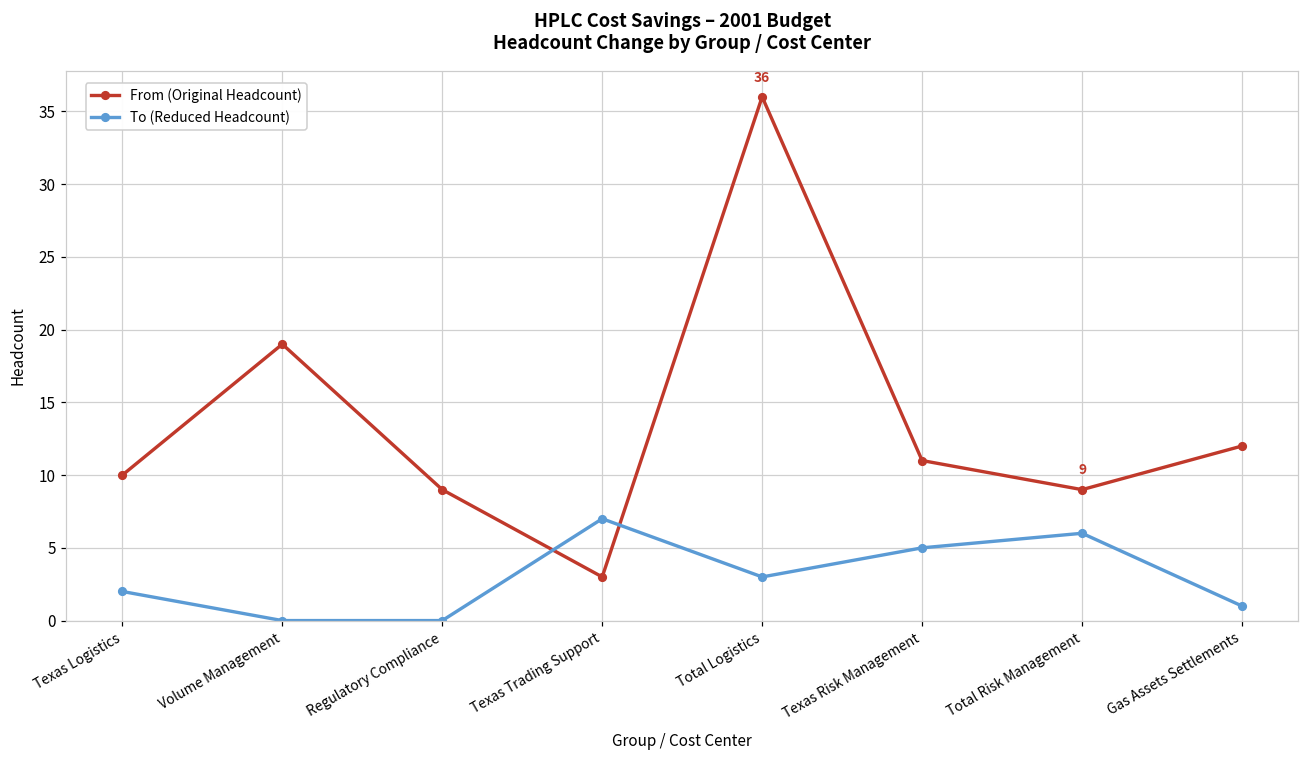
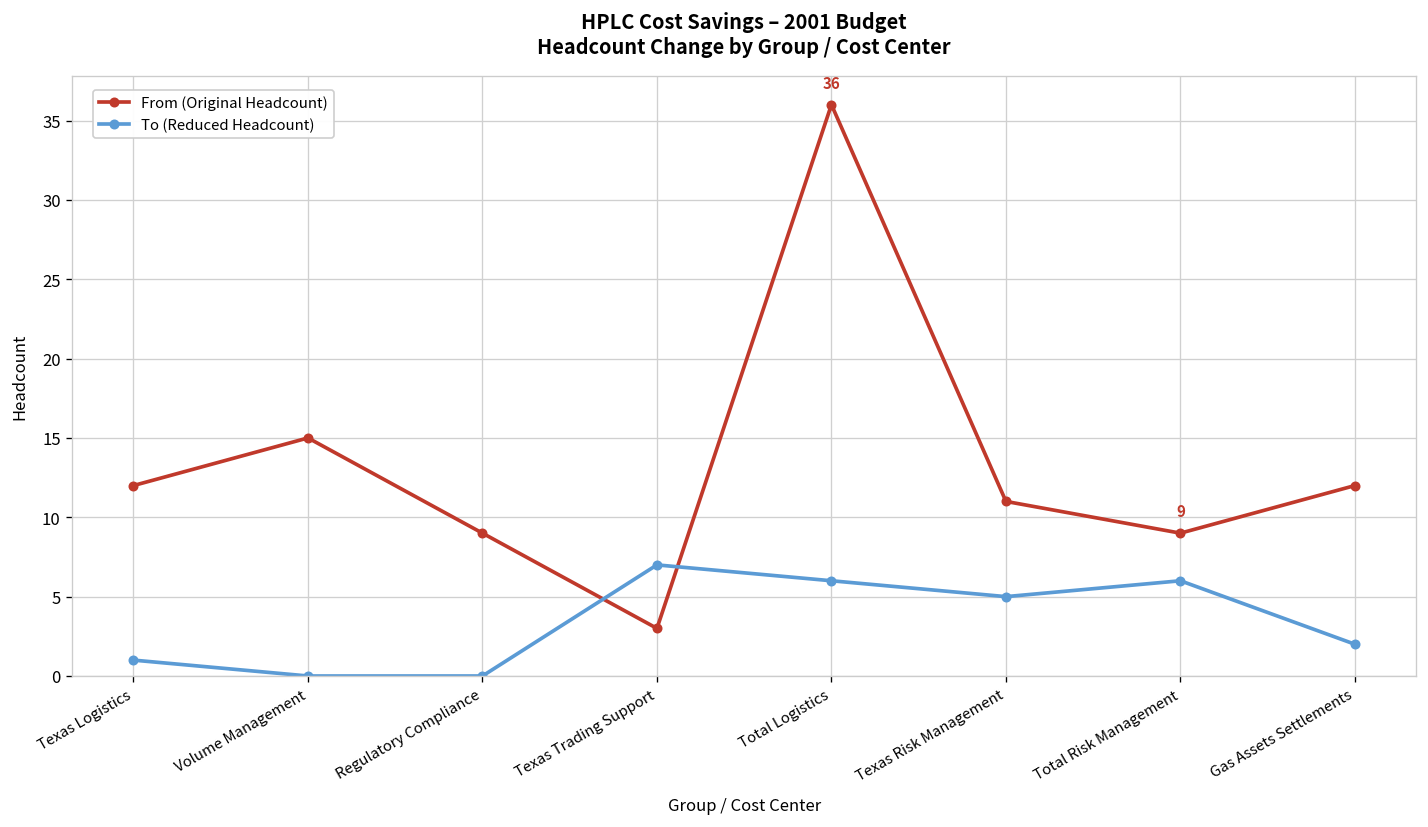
From (Original Headcount), Texas Logistics: 10 -> 12
To (Reduced Headcount), Texas Logistics: 2 -> 1
From (Original Headcount), Volume Management: 19 -> 15
To (Reduced Headcount), Total Logistics: 3 -> 6
To (Reduced Headcount), Gas Assets Settlements: 1 -> 2
